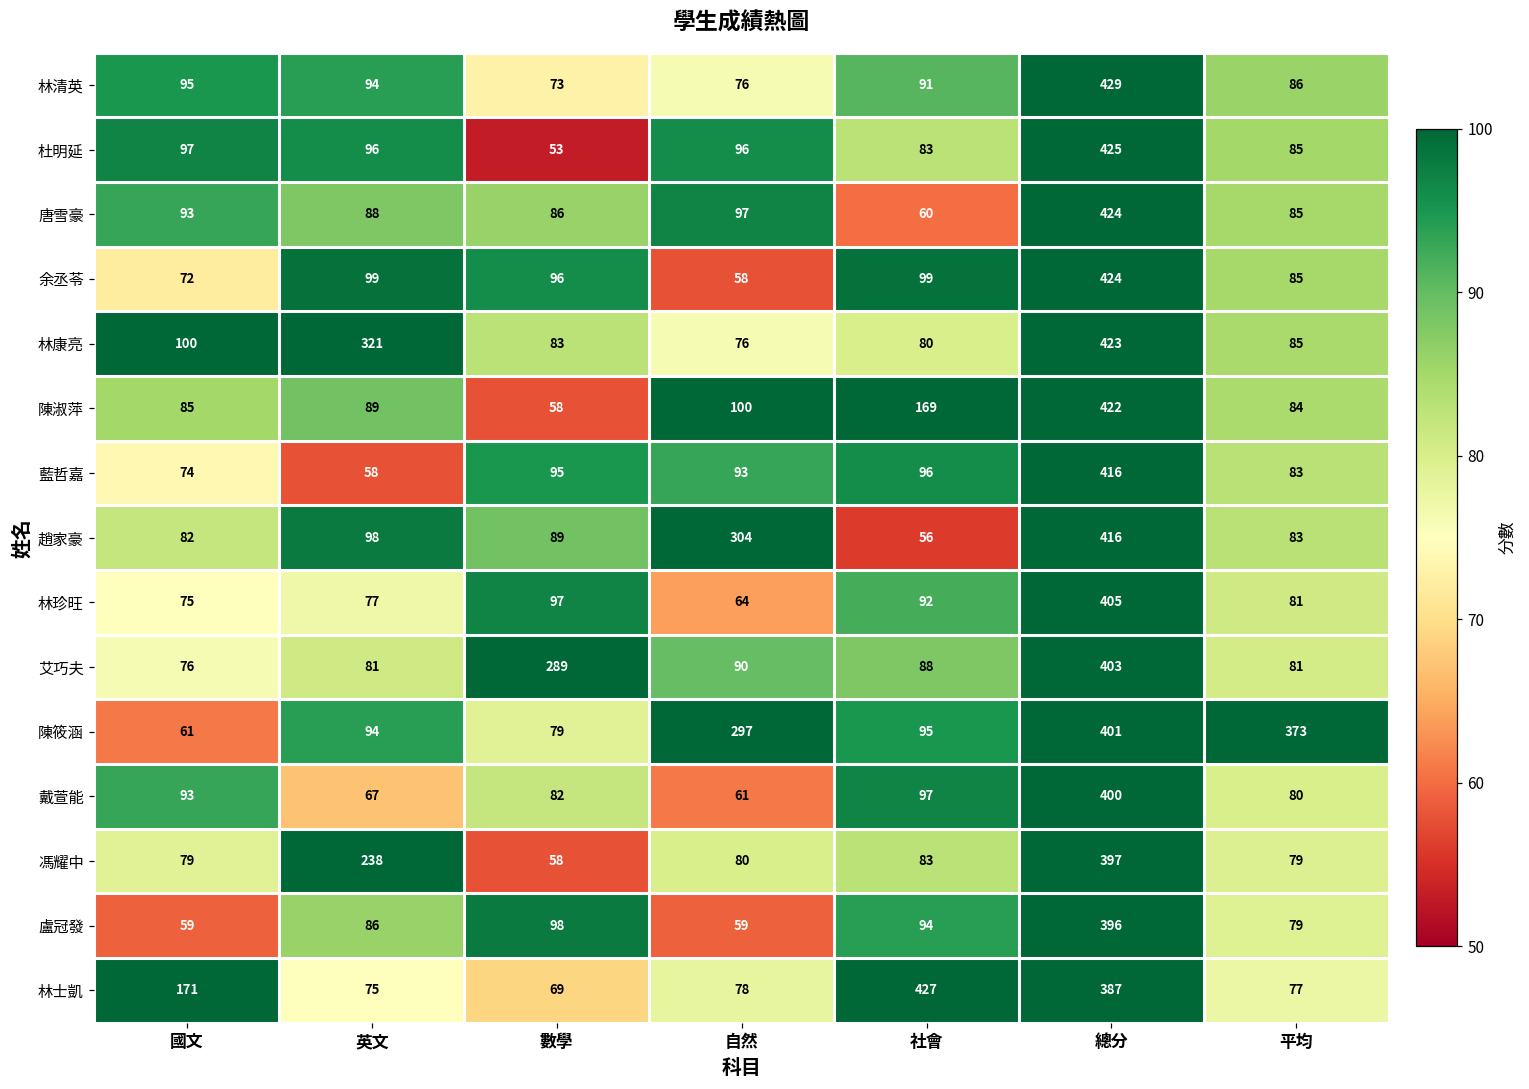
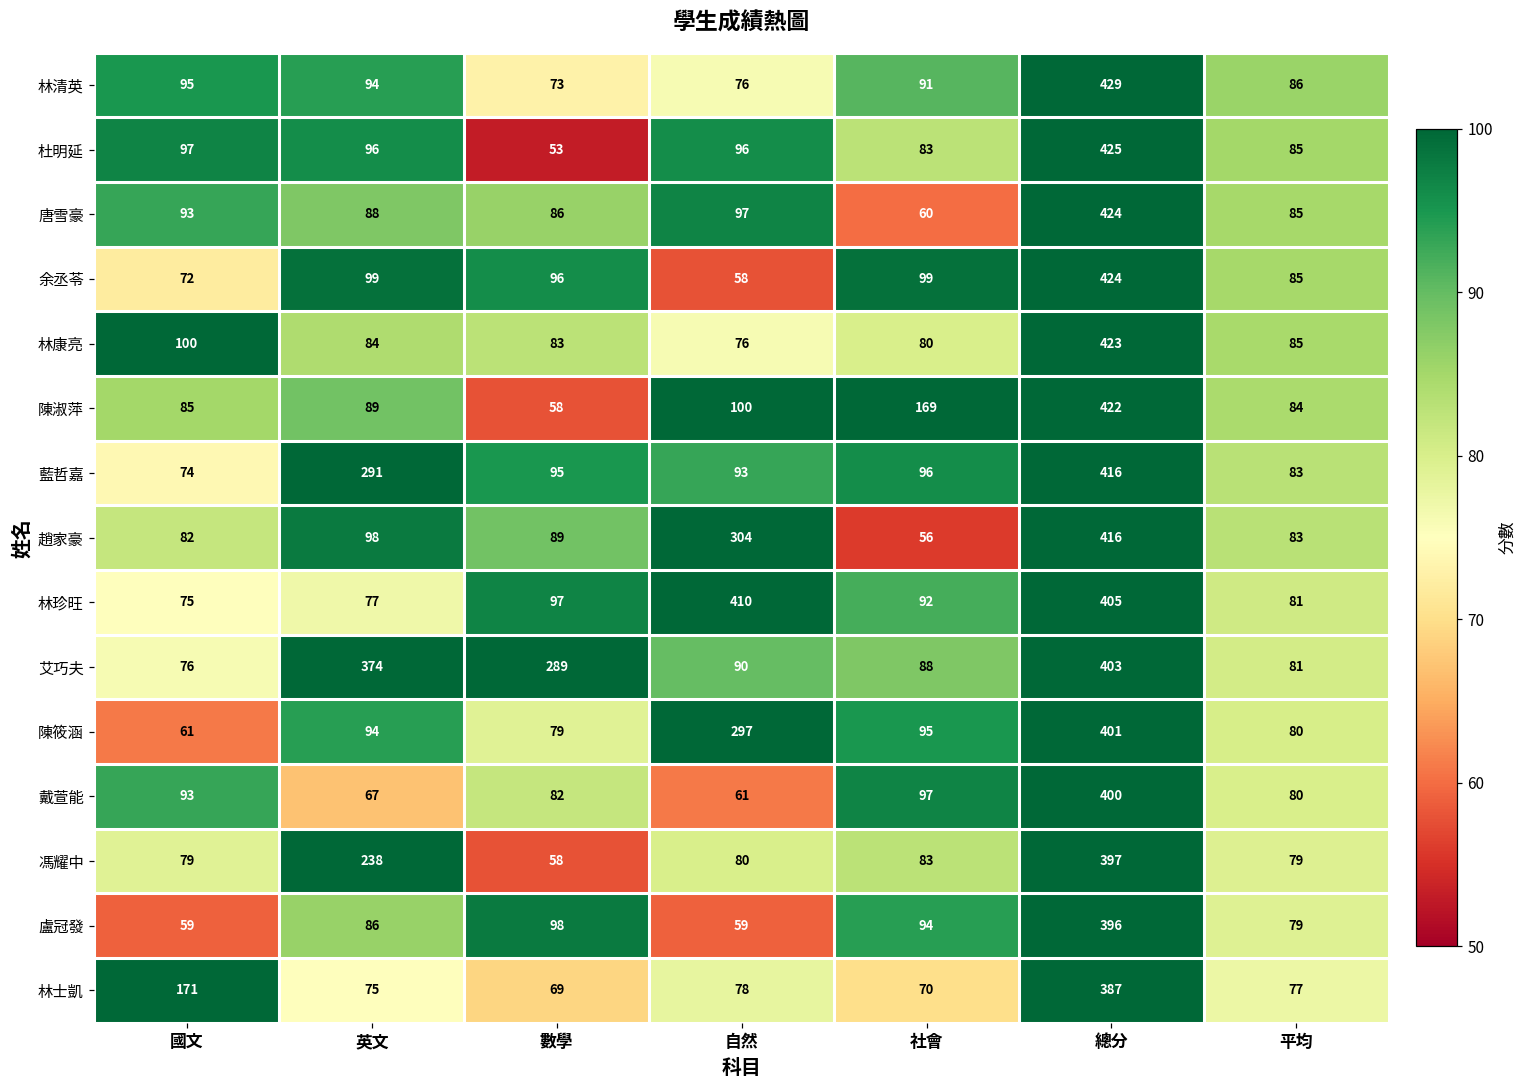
林康亮, 英文: 321 -> 84
藍哲嘉, 英文: 58 -> 291
林珍旺, 自然: 64 -> 410
艾巧夫, 英文: 81 -> 374
陳筱涵, 平均: 373 -> 80
林士凱, 社會: 427 -> 70
